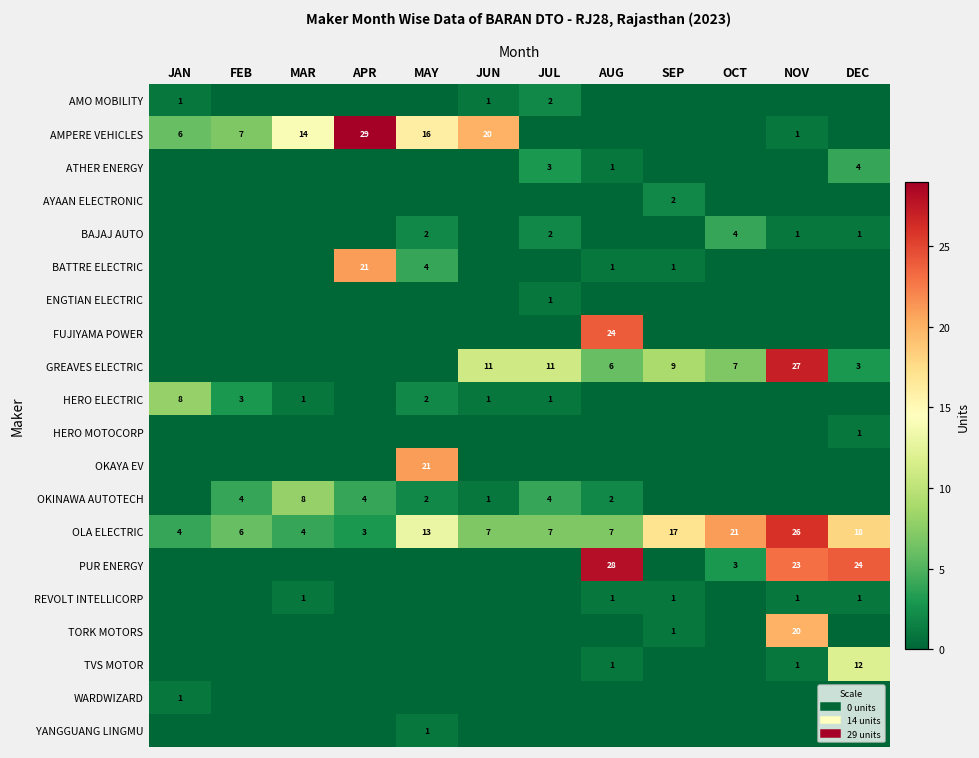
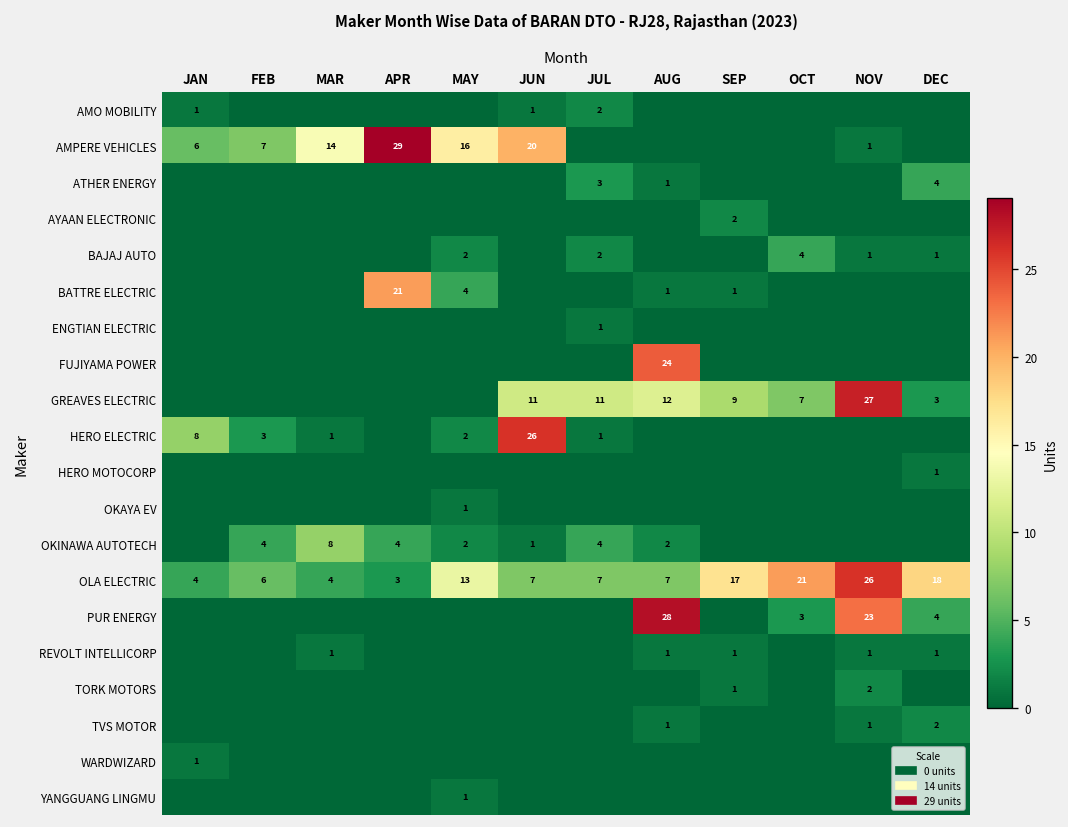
GREAVES ELECTRIC, AUG: 6 -> 12
HERO ELECTRIC, JUN: 1 -> 26
OKAYA EV, MAY: 21 -> 1
PUR ENERGY, DEC: 24 -> 4
TORK MOTORS, NOV: 20 -> 2
TVS MOTOR, DEC: 12 -> 2
